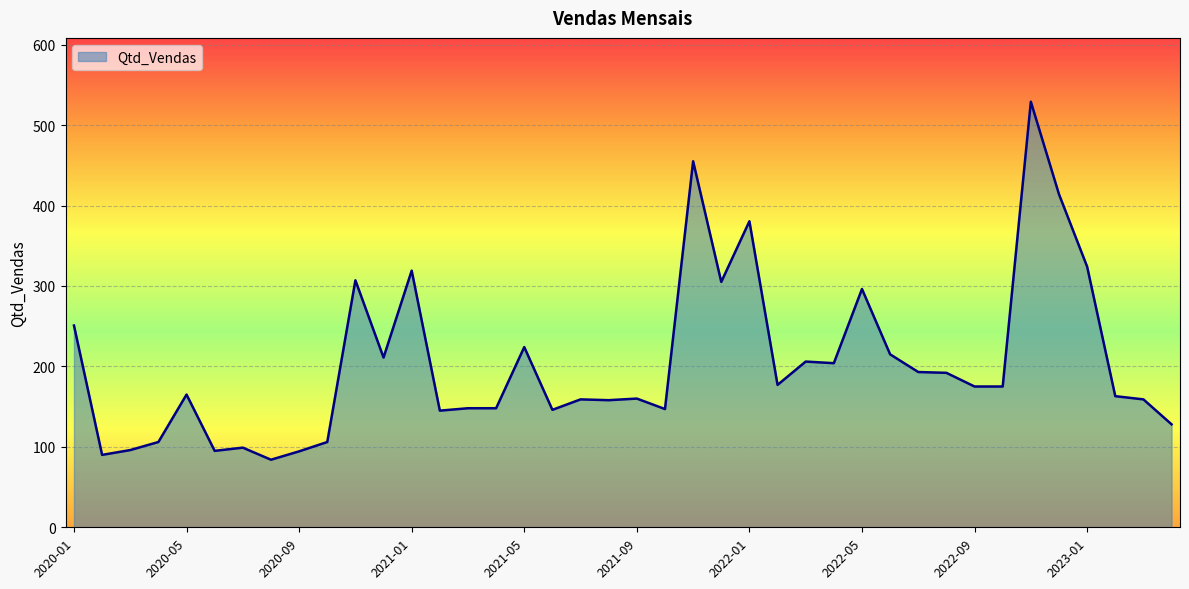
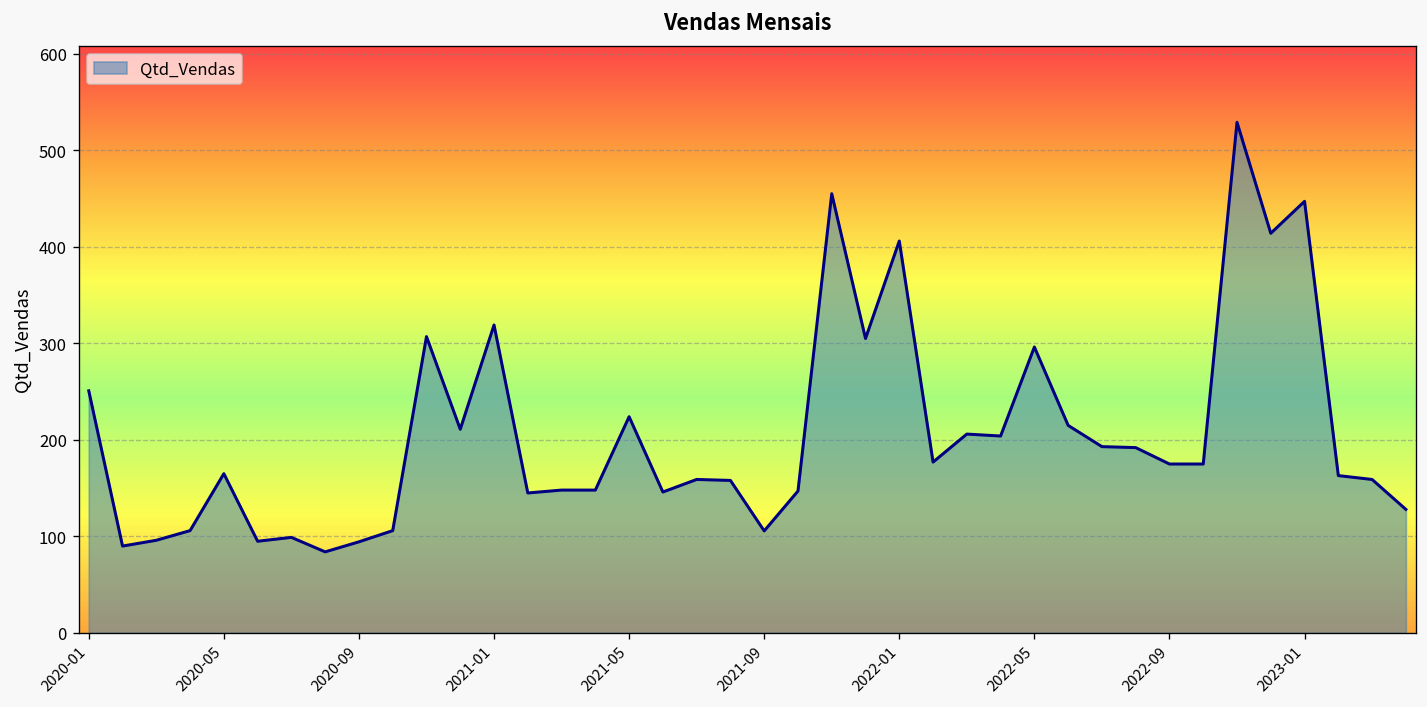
2021-09: 160 -> 110
2022-01: 380 -> 410
2023-01: 320 -> 450
